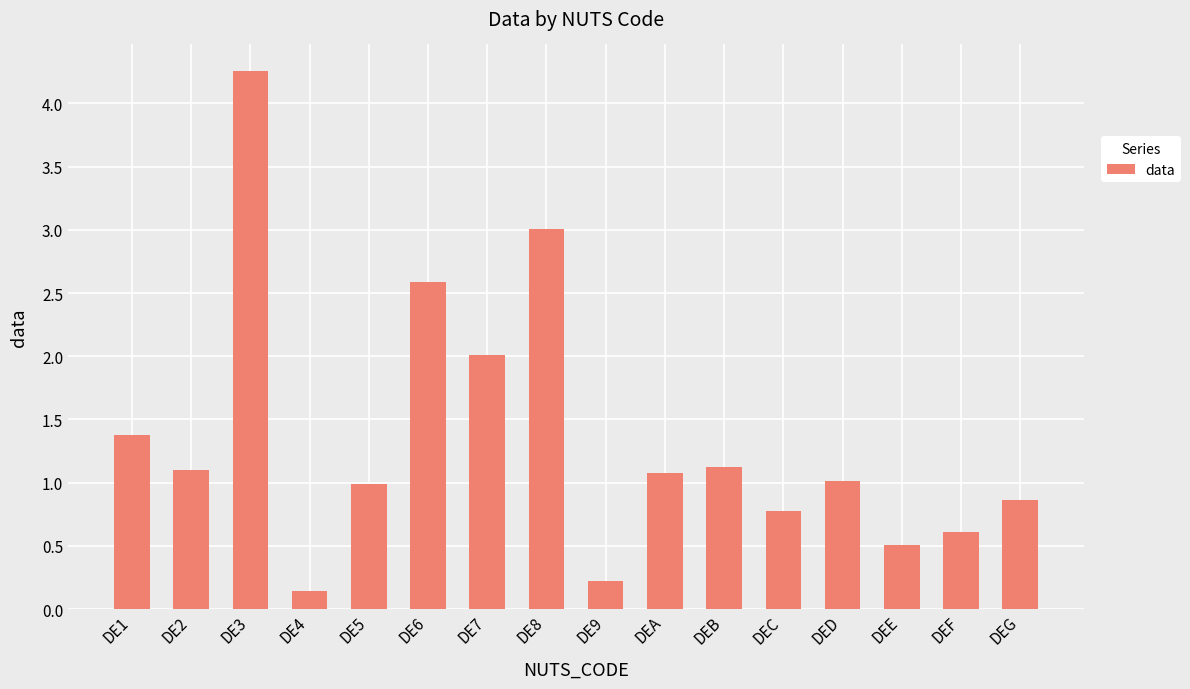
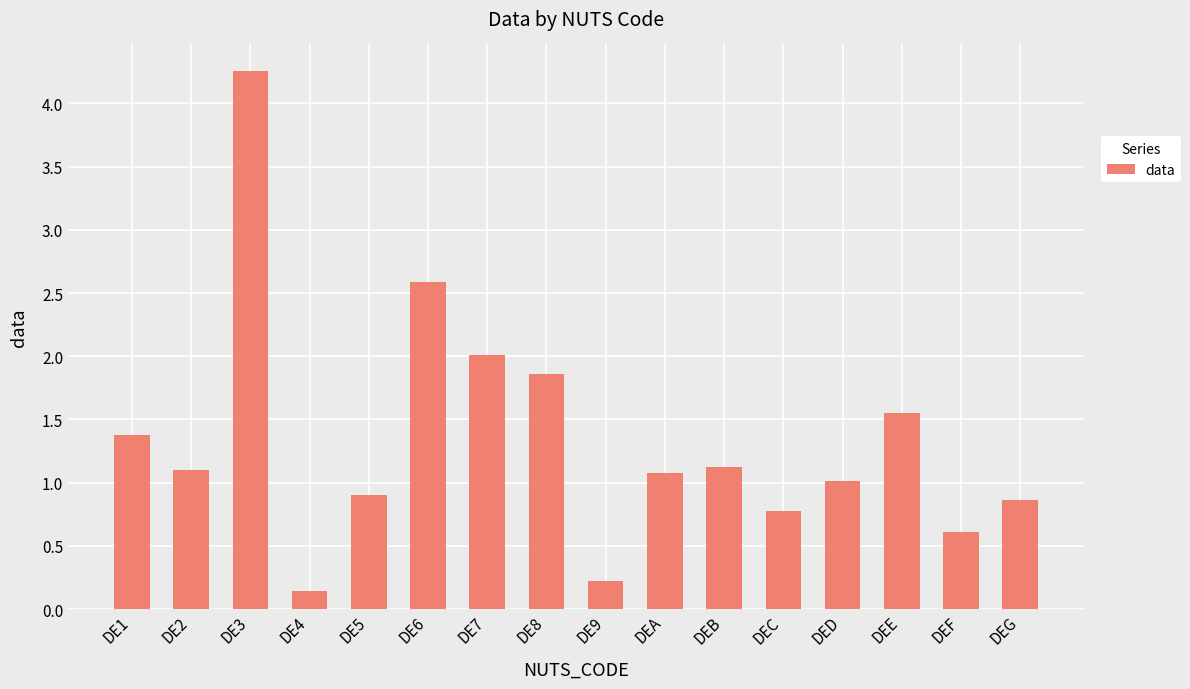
DE5: 0.99 -> 0.90
DE8: 3.01 -> 1.86
DEE: 0.50 -> 1.55
